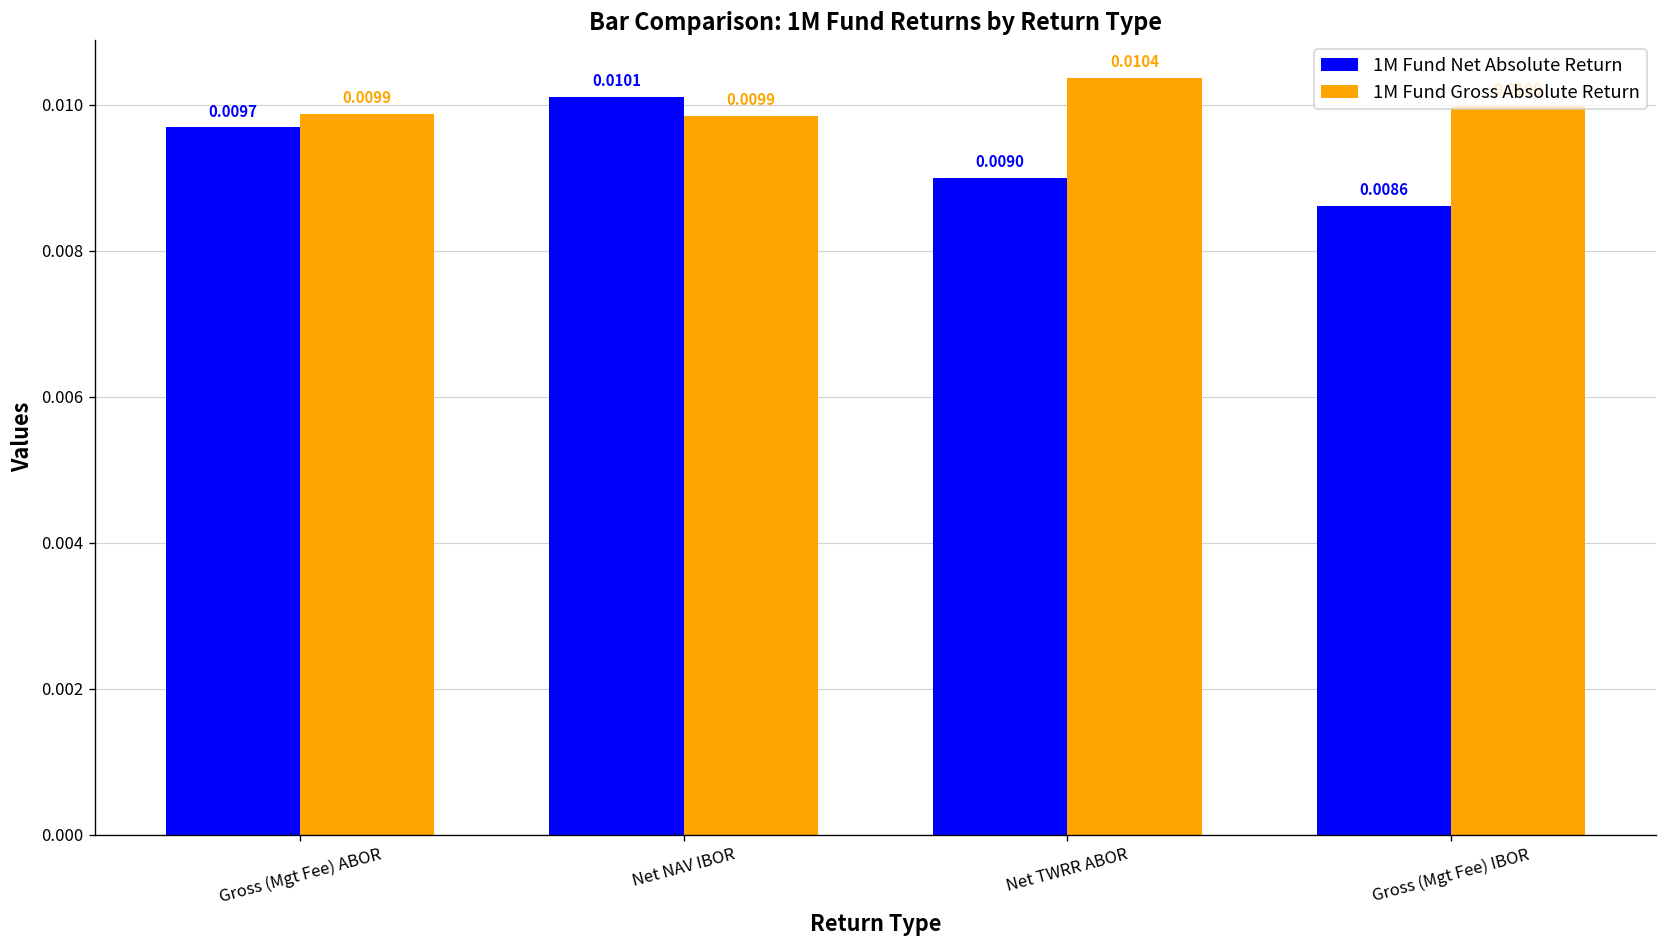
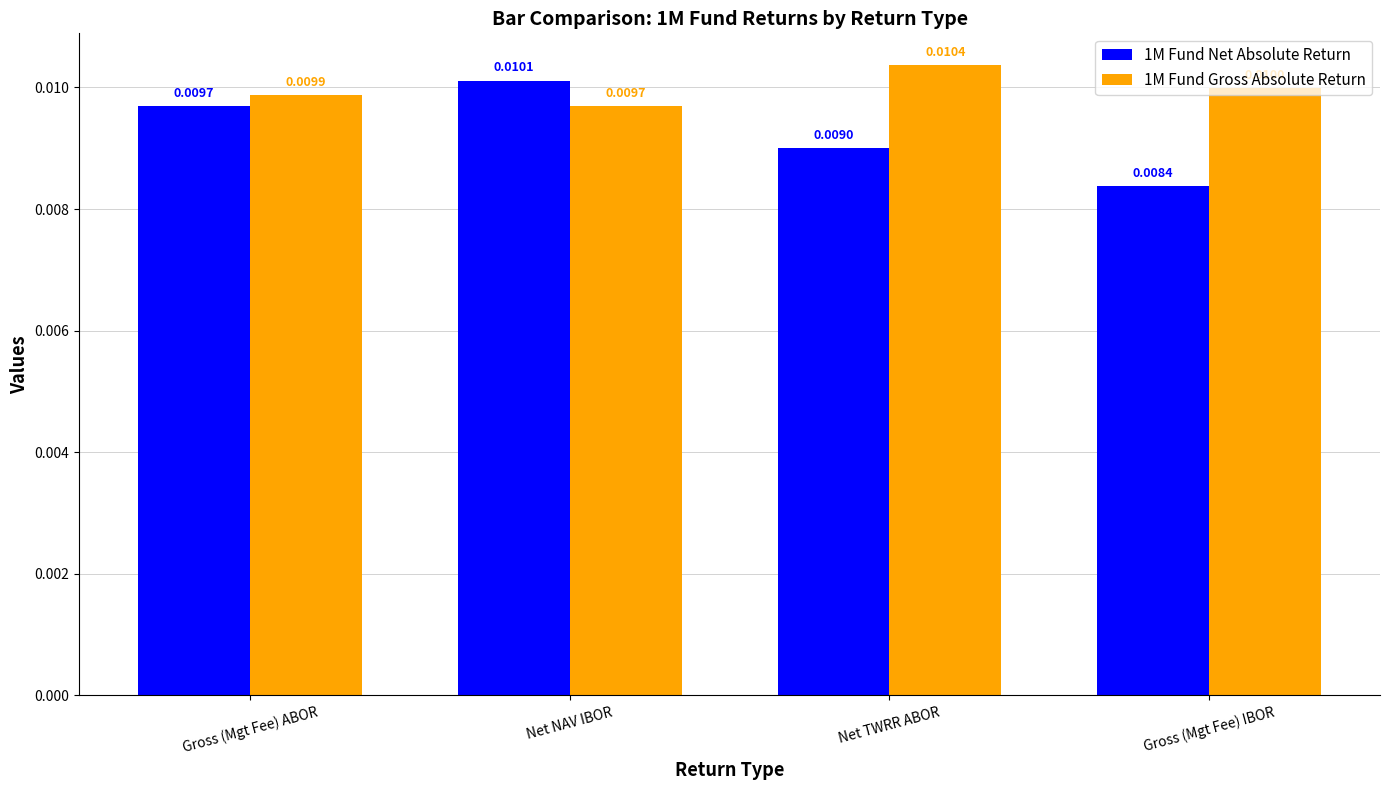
1M Fund Gross Absolute Return, Net NAV IBOR: 0.0099 -> 0.0097
1M Fund Net Absolute Return, Gross (Mgt Fee) IBOR: 0.0086 -> 0.0084
